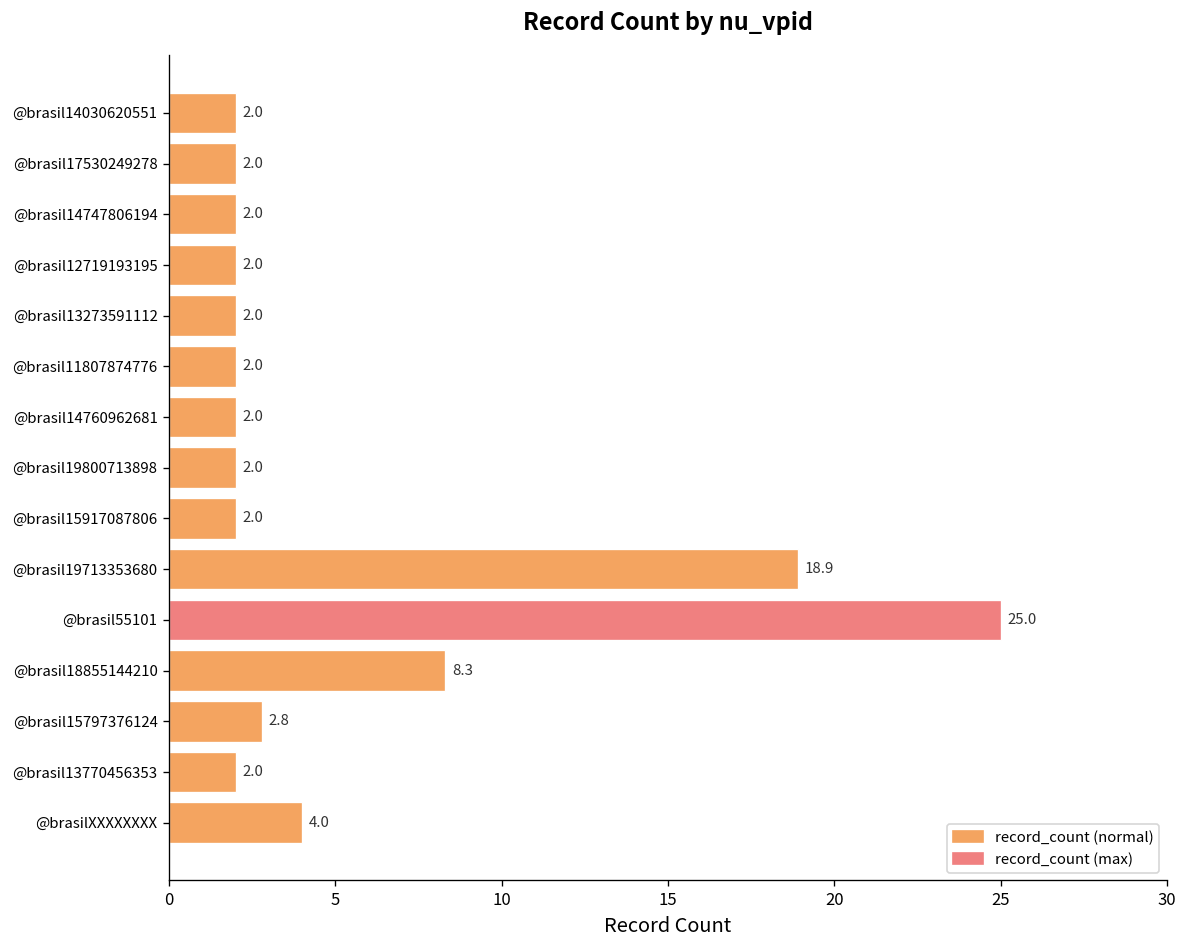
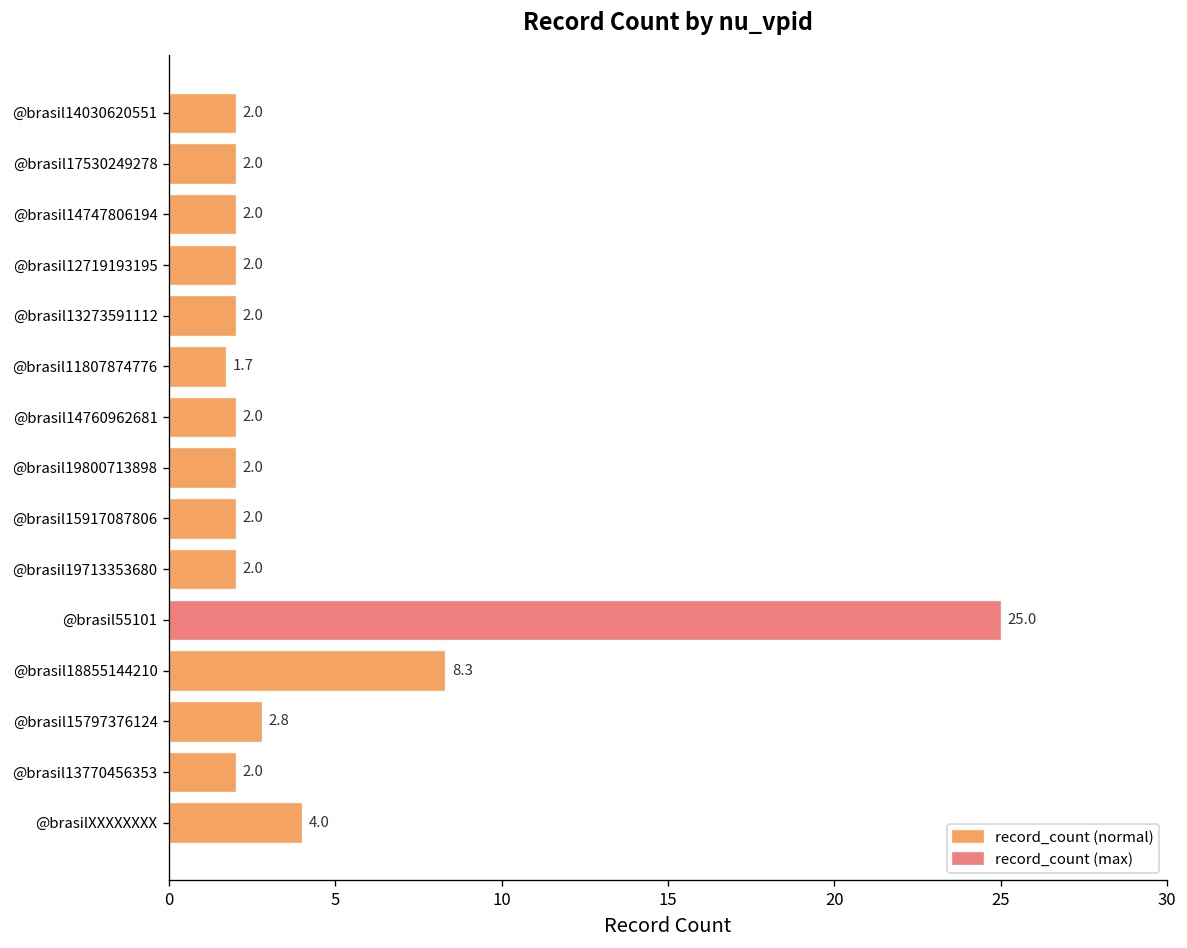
@brasil11807874776: 2.0 -> 1.7
@brasil19713353680: 18.9 -> 2.0
